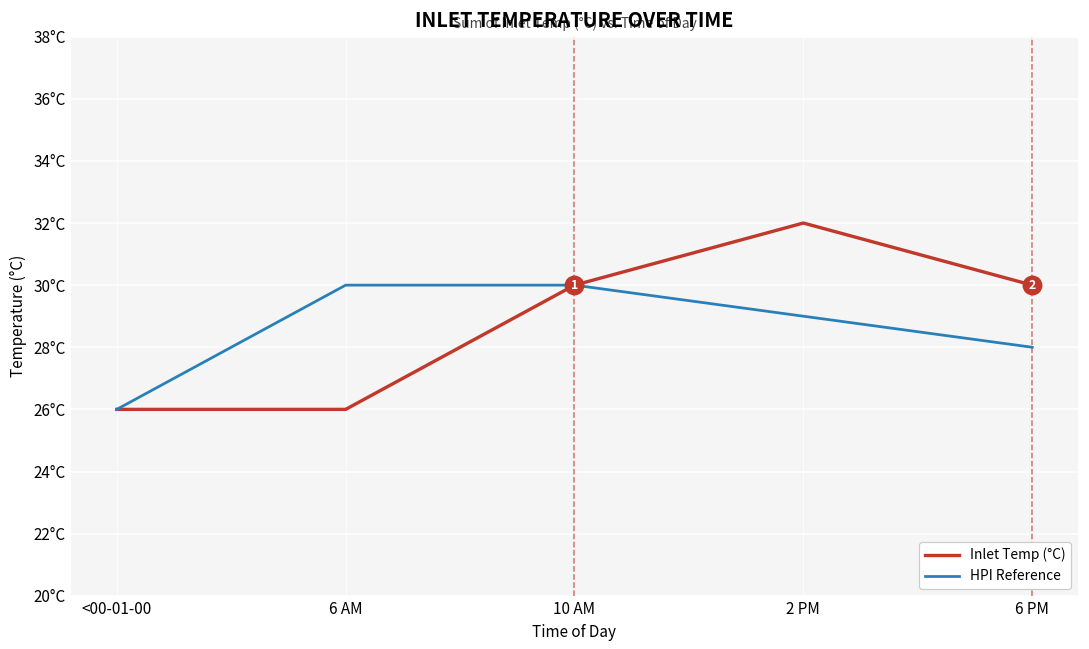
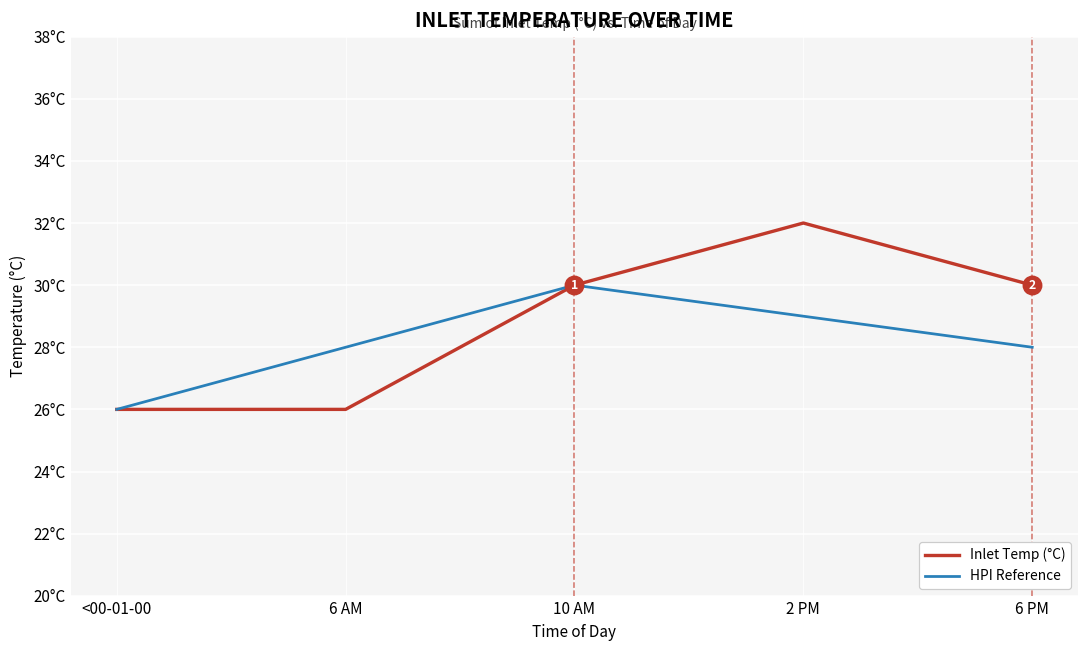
HPI Reference, 6 AM: 30°C -> 28°C
